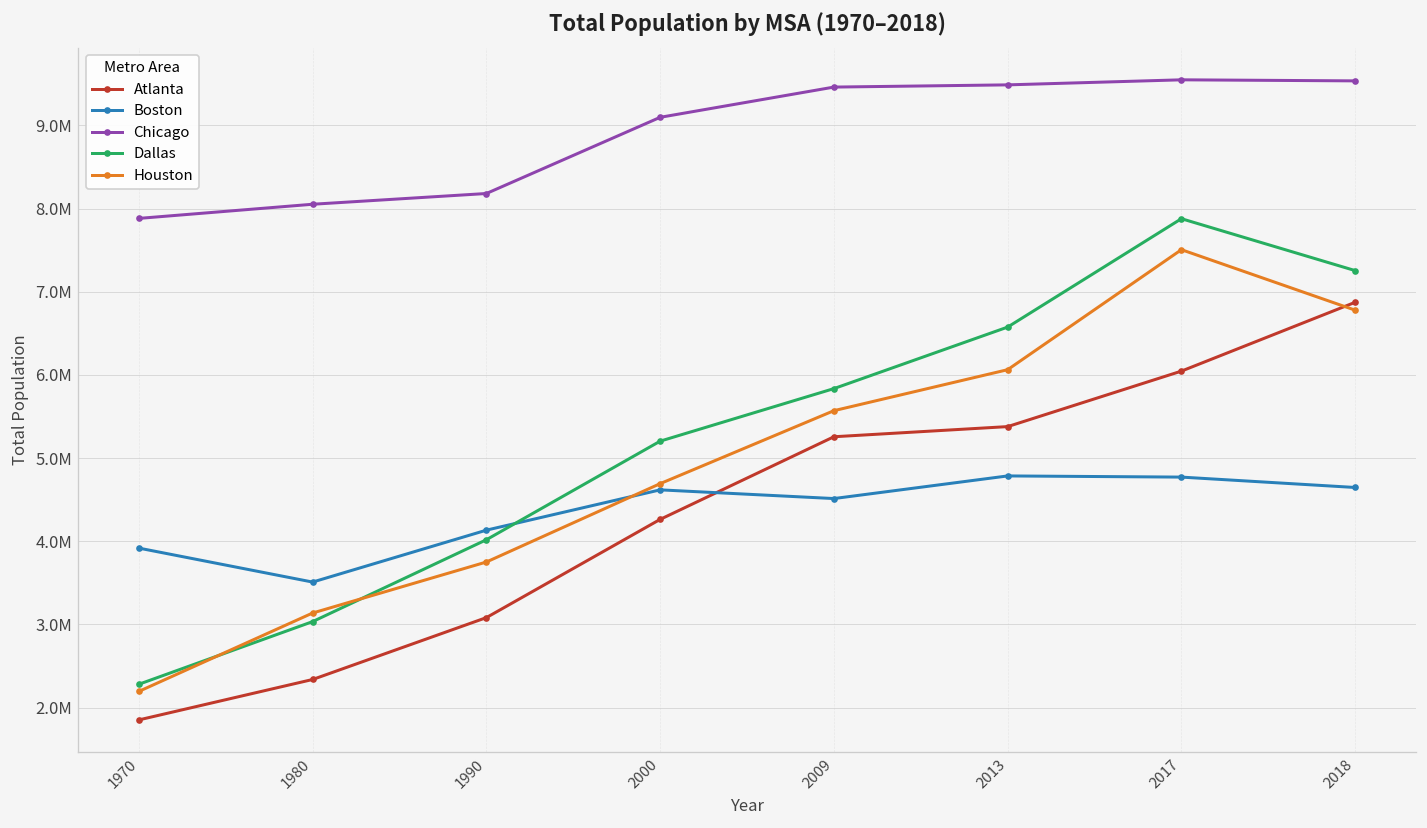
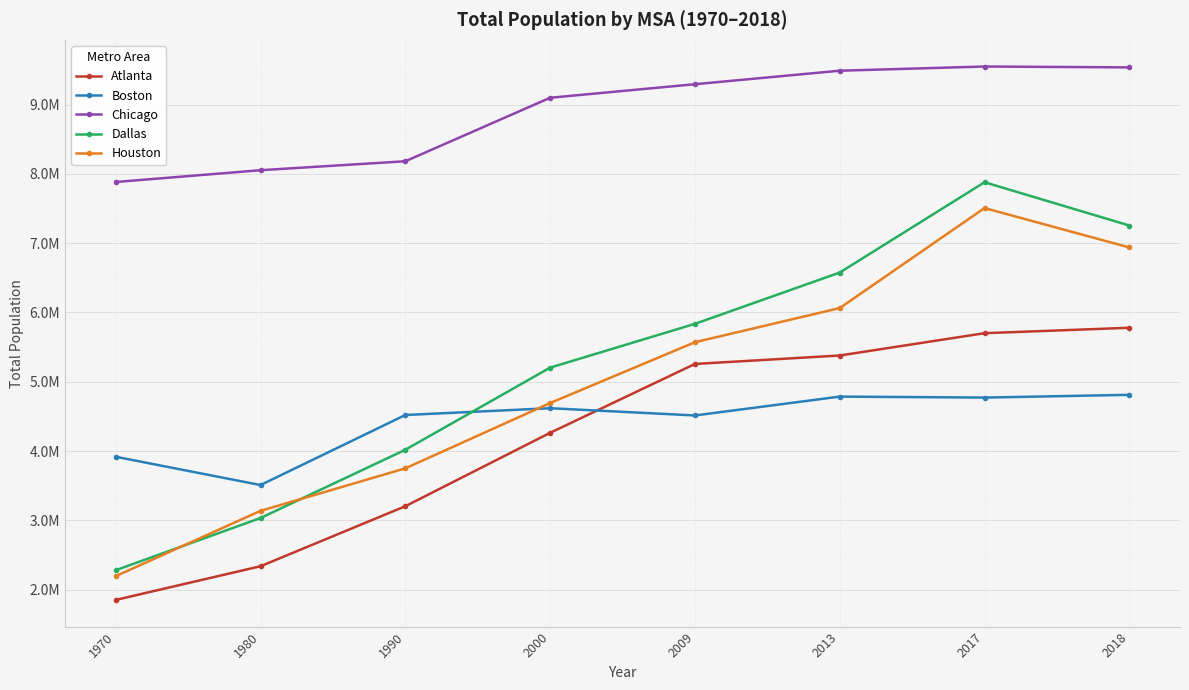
Atlanta, 1990: 3100000 -> 3200000
Boston, 1990: 4100000 -> 4500000
Chicago, 2009: 9500000 -> 9300000
Atlanta, 2017: 6000000 -> 5700000
Atlanta, 2018: 6900000 -> 5800000
Boston, 2018: 4600000 -> 4800000
Houston, 2018: 6800000 -> 6900000
